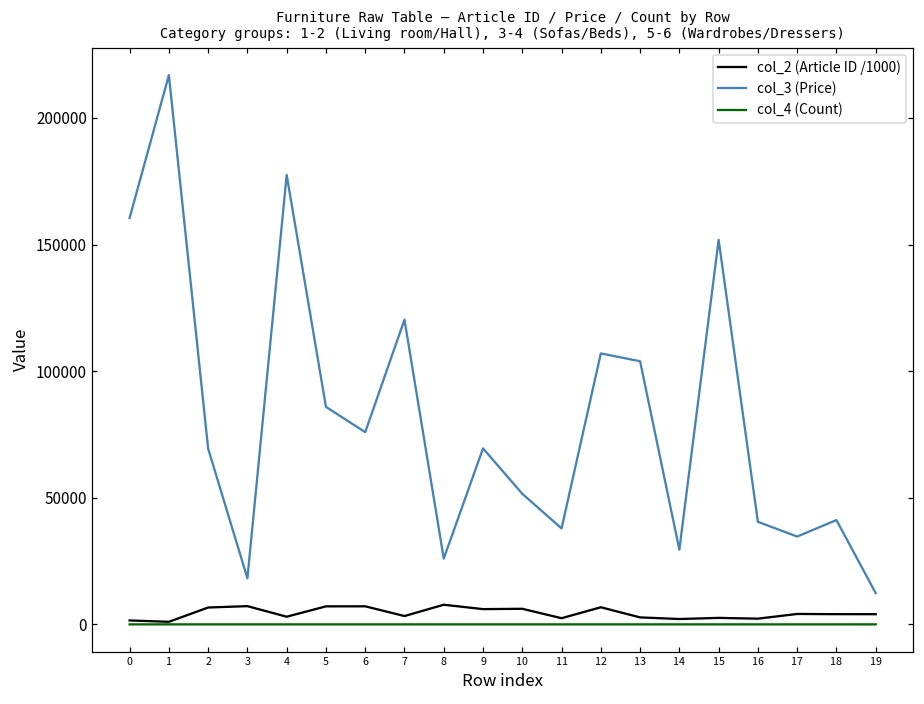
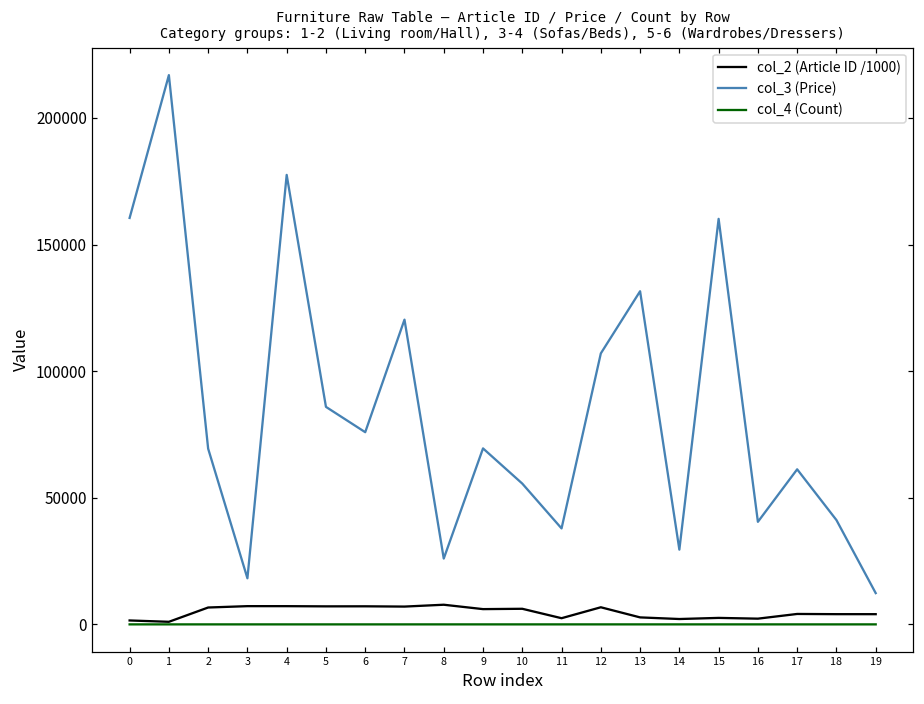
col_2 (Article ID /1000), 4: 3000 -> 7000
col_2 (Article ID /1000), 7: 3000 -> 7000
col_3 (Price), 10: 52000 -> 56000
col_3 (Price), 13: 104000 -> 132000
col_3 (Price), 15: 152000 -> 160000
col_3 (Price), 17: 35000 -> 61000
